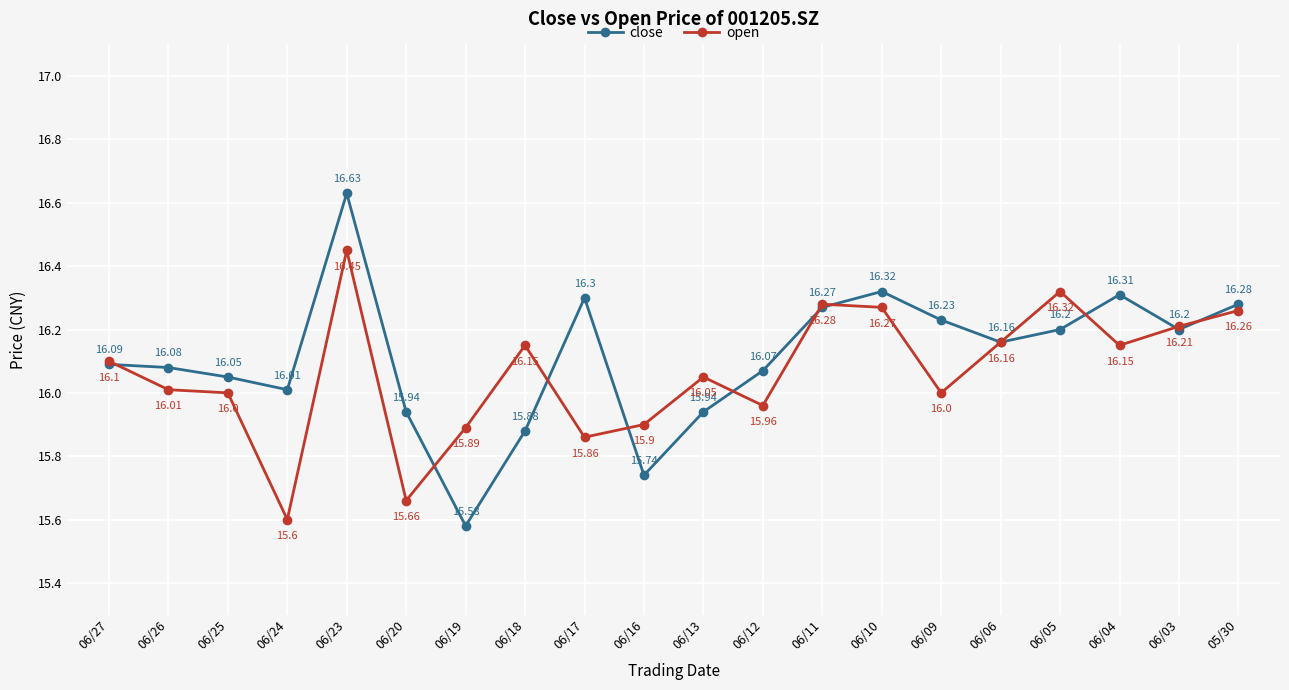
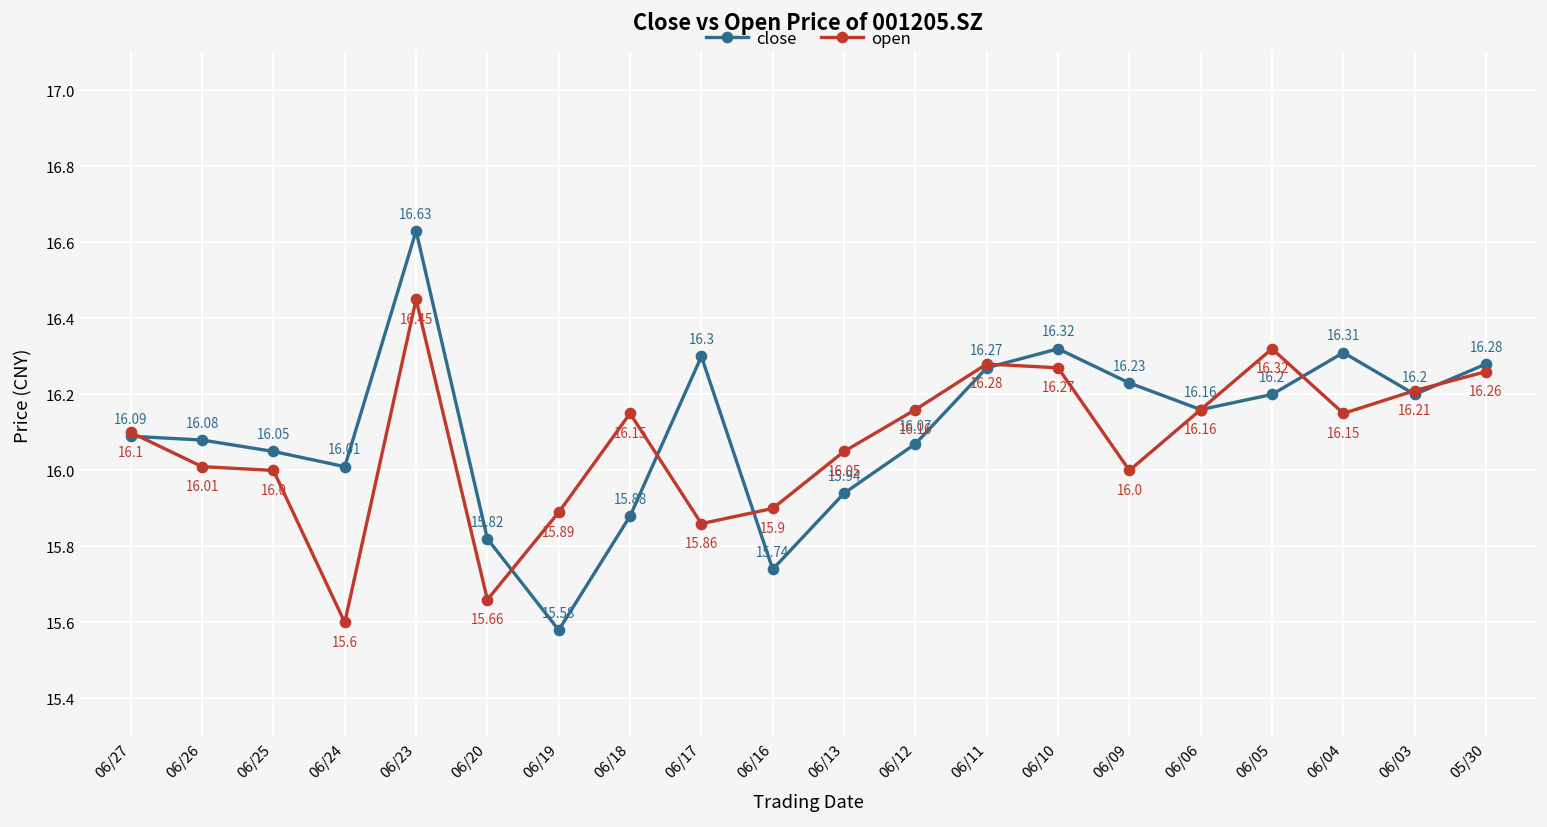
close, 06/20: 15.94 -> 15.82
open, 06/12: 15.96 -> 16.16
